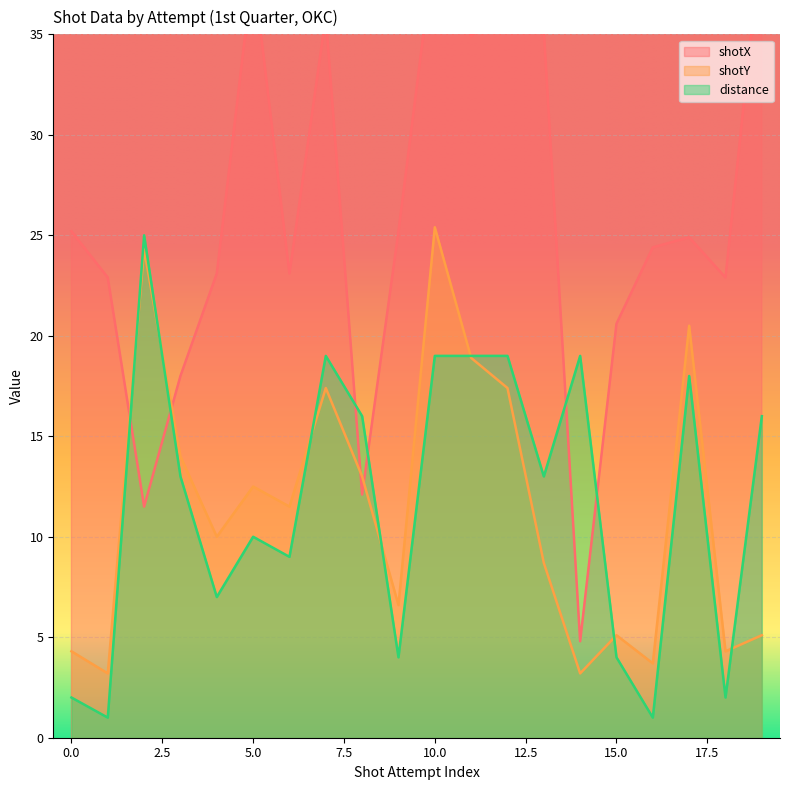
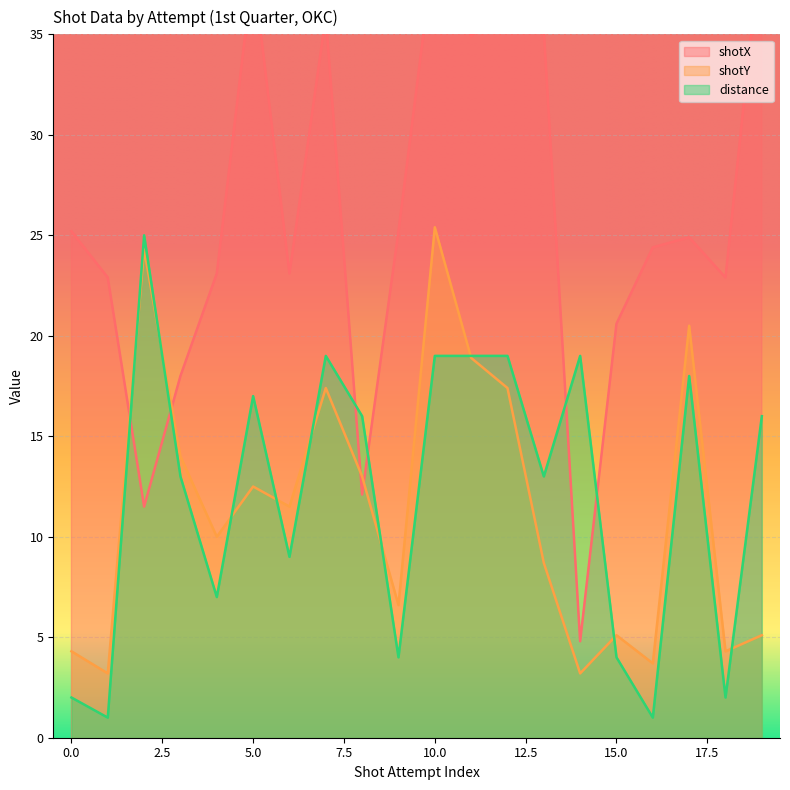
distance, 5.0: 10 -> 17
